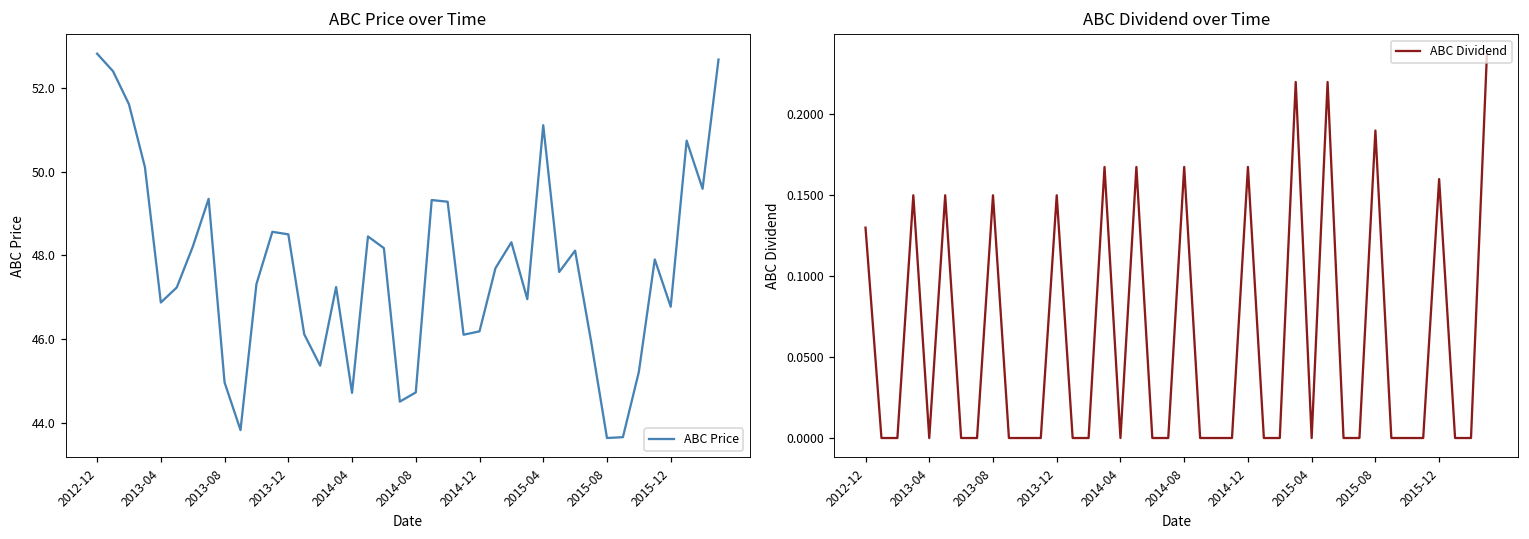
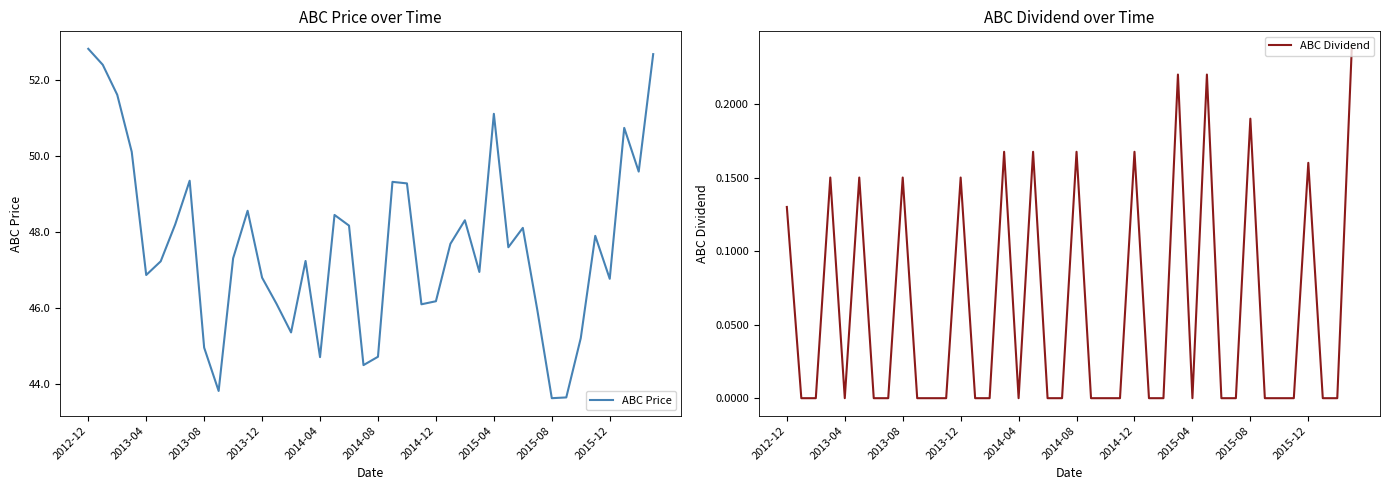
ABC Price over Time, 2013-12: 48.5 -> 46.8
